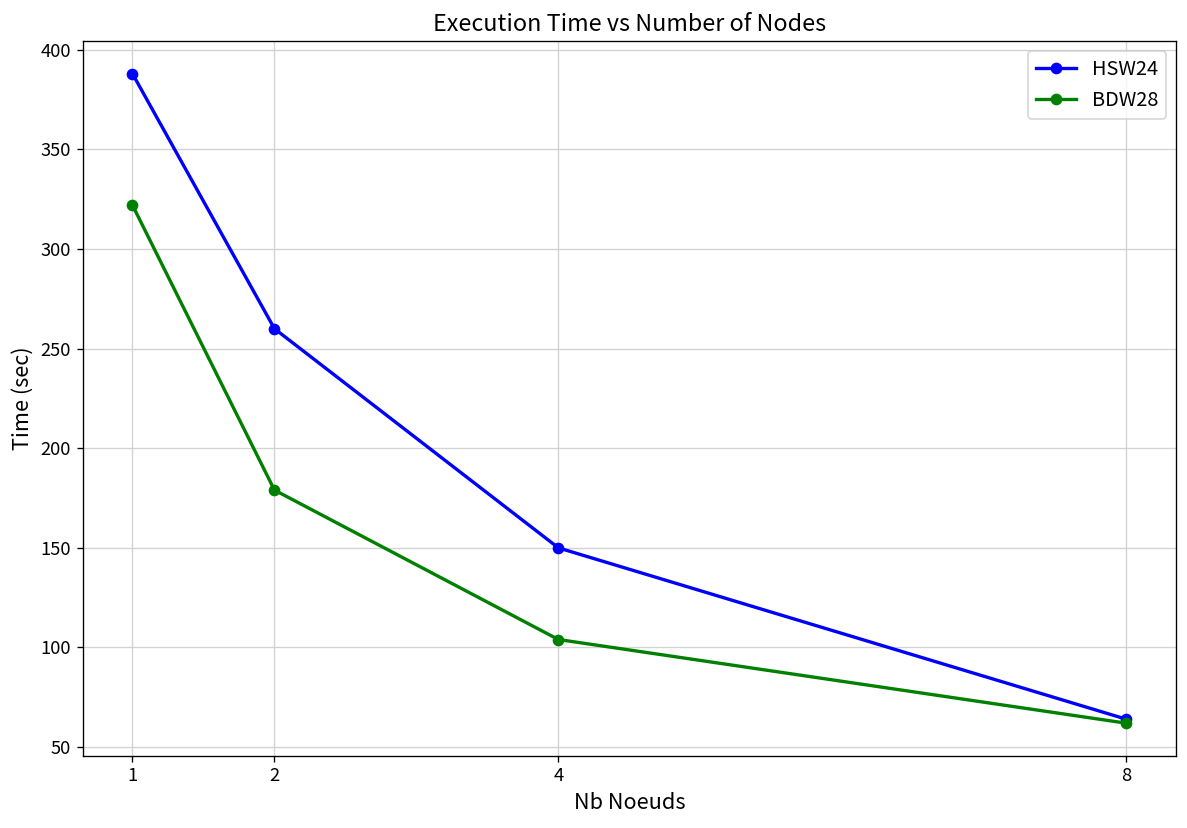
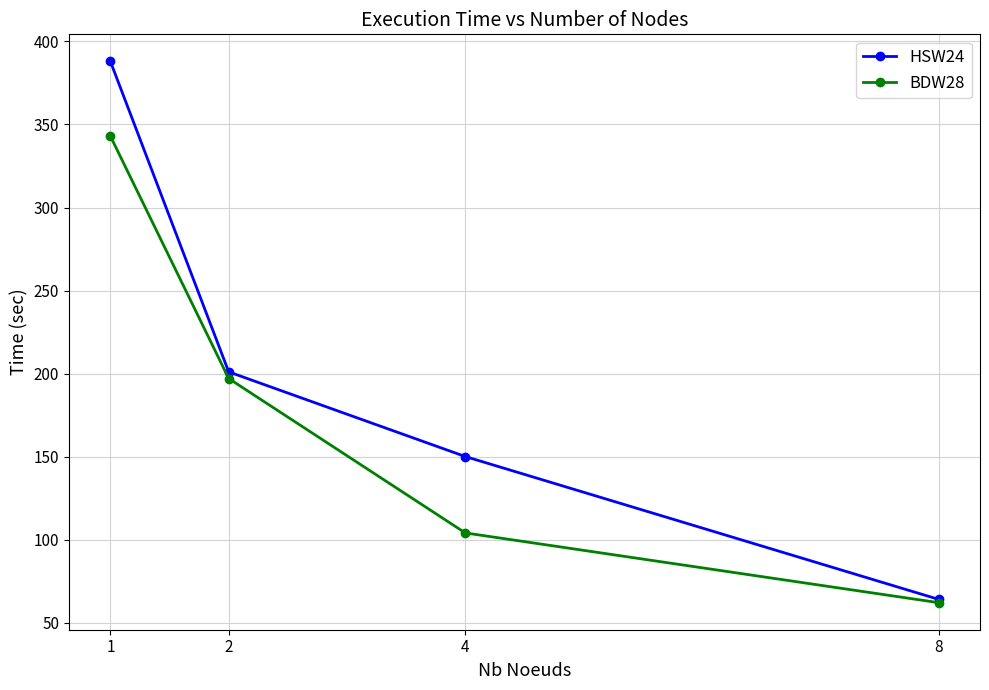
BDW28, 1: 322 -> 343
HSW24, 2: 260 -> 201
BDW28, 2: 179 -> 197
